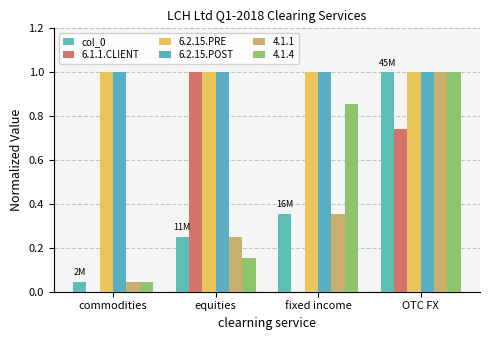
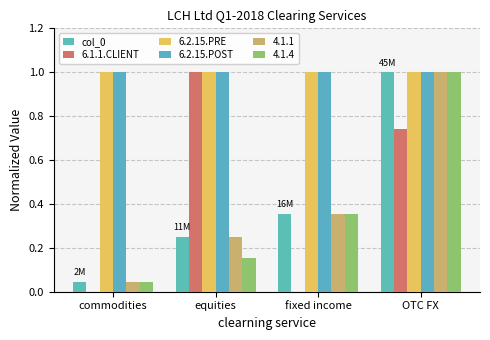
4.1.4, fixed income: 0.85 -> 0.36
